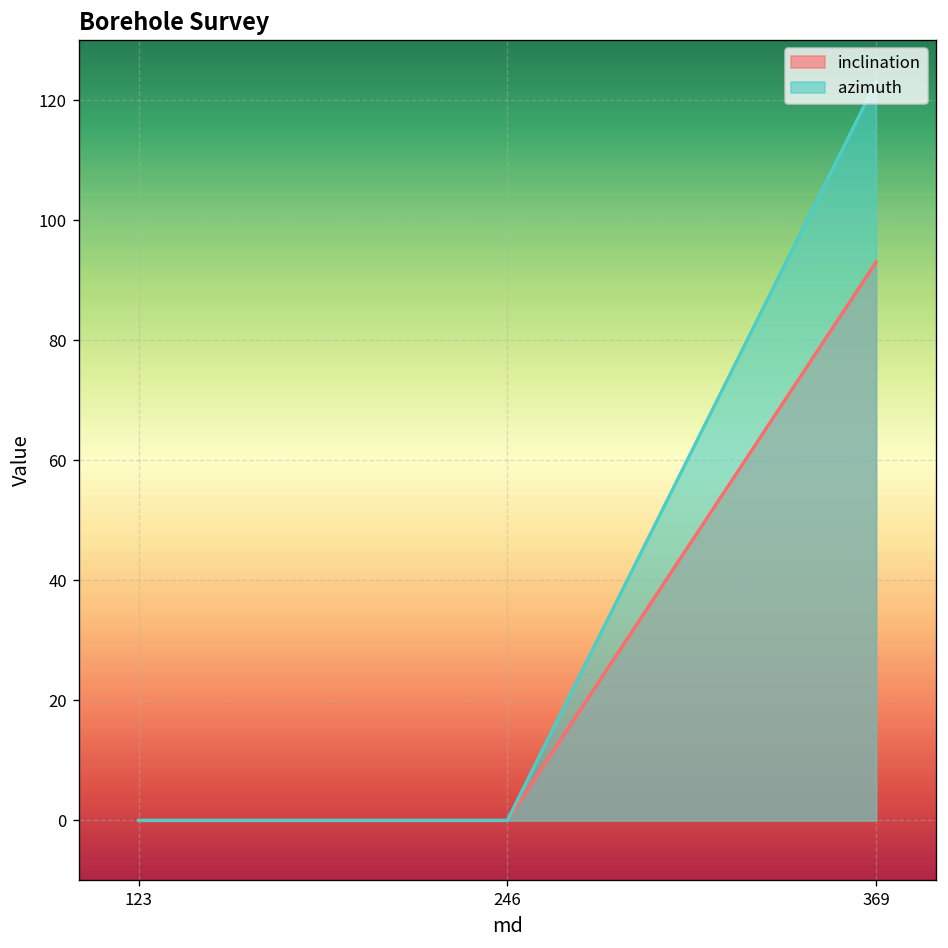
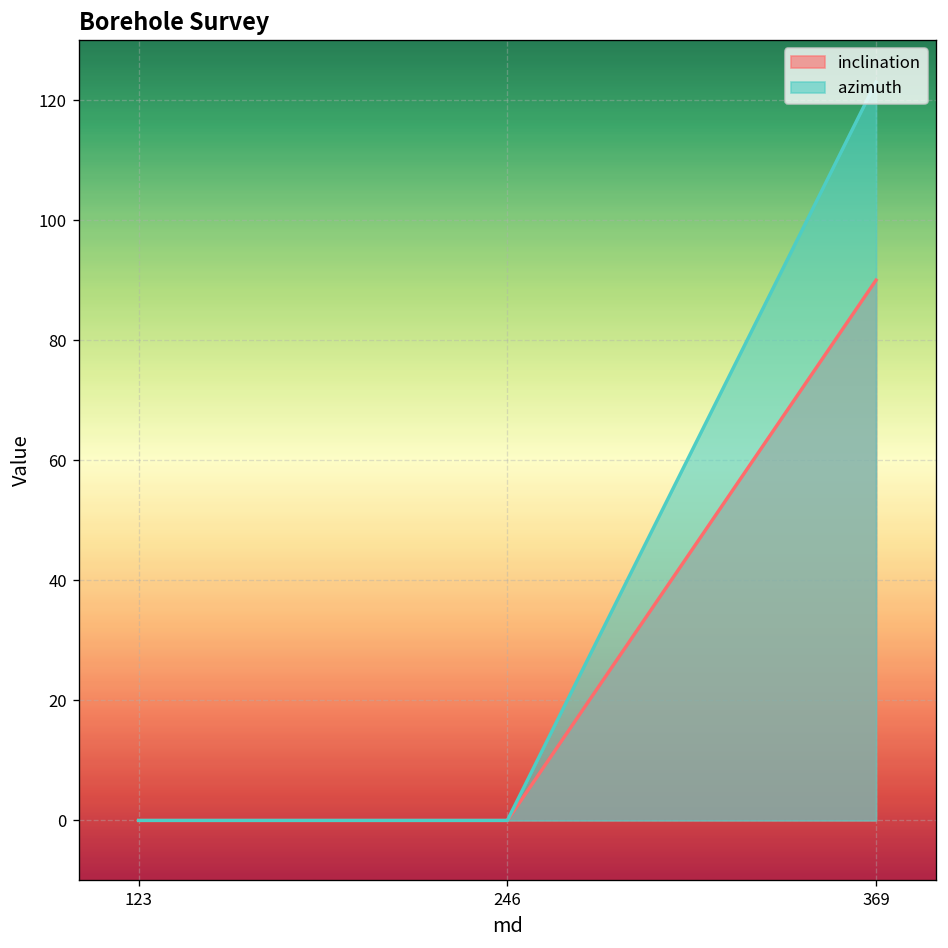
inclination, 369: 93 -> 90
